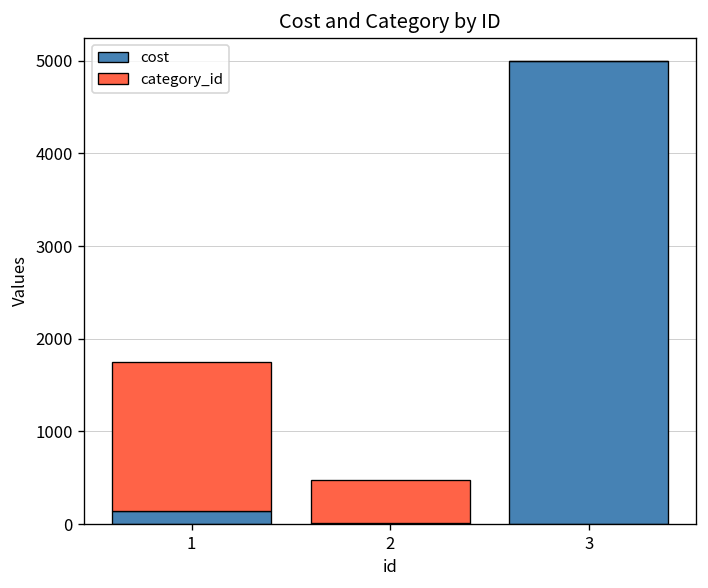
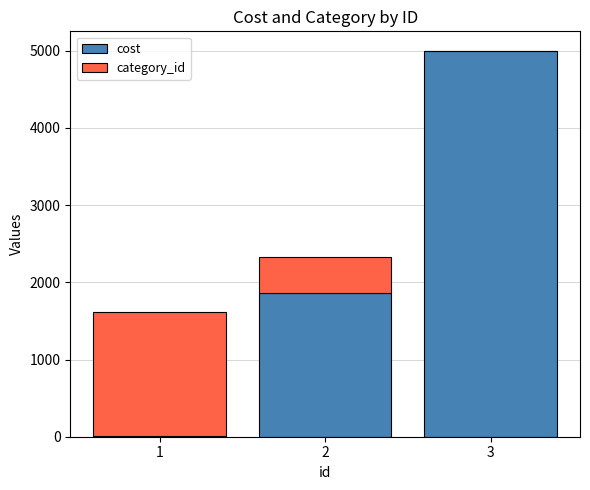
cost, 1: 100 -> 0
cost, 2: 0 -> 1900
